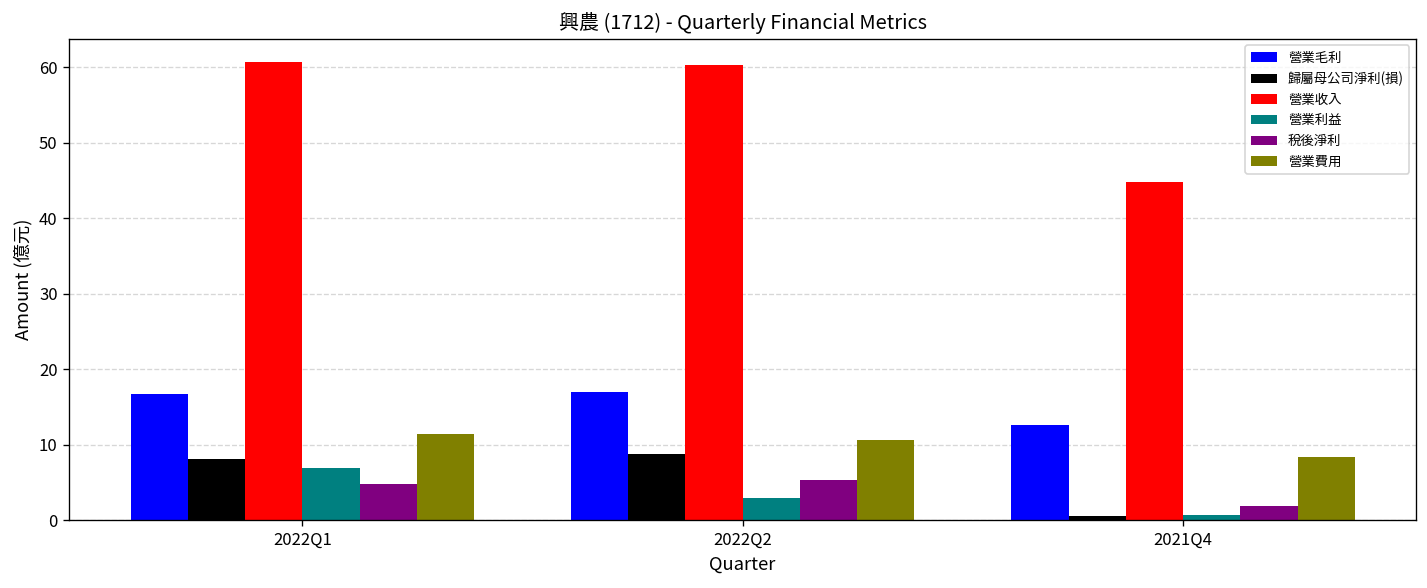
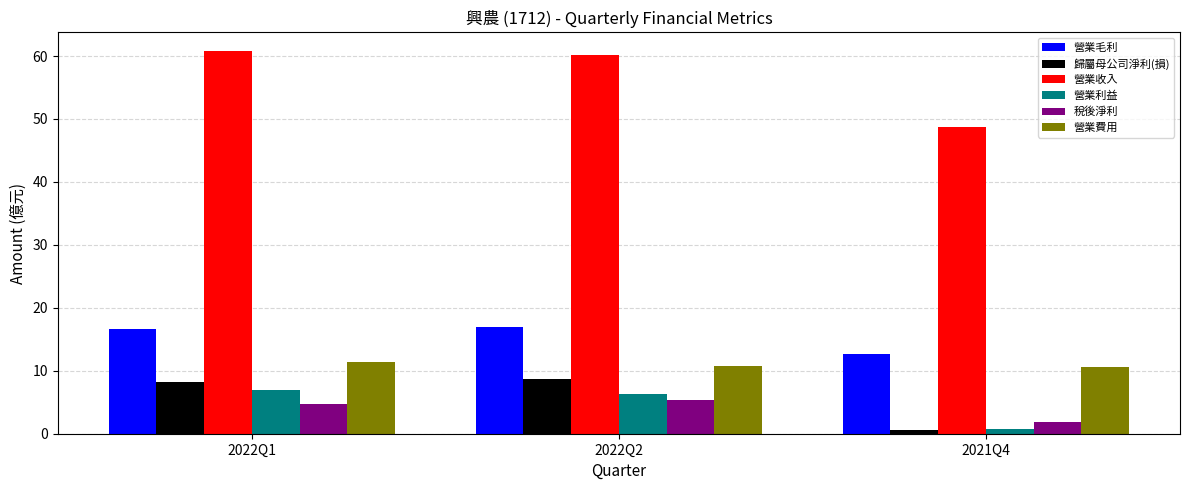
營業利益, 2022Q2: 3 -> 6
營業收入, 2021Q4: 45 -> 49
營業費用, 2021Q4: 8 -> 11
